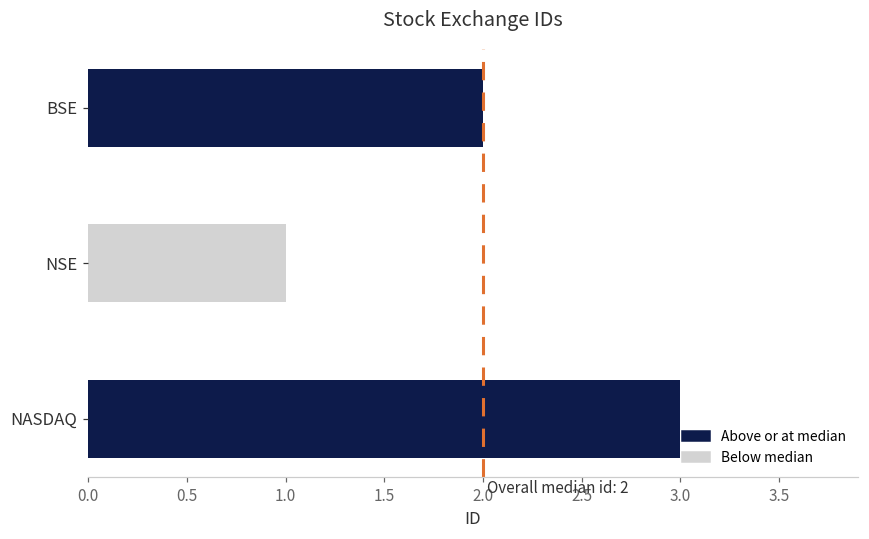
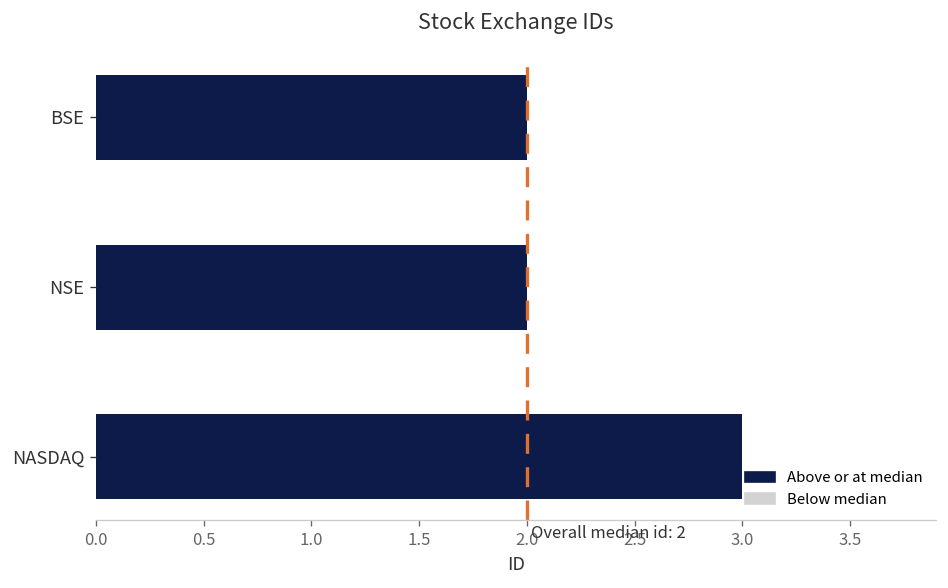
NSE: 1 -> 2
